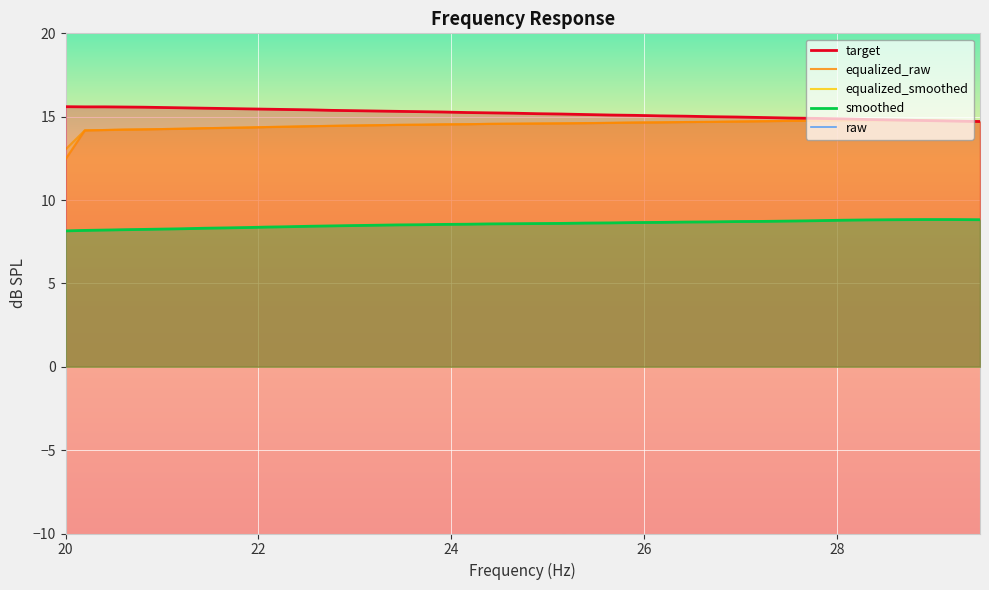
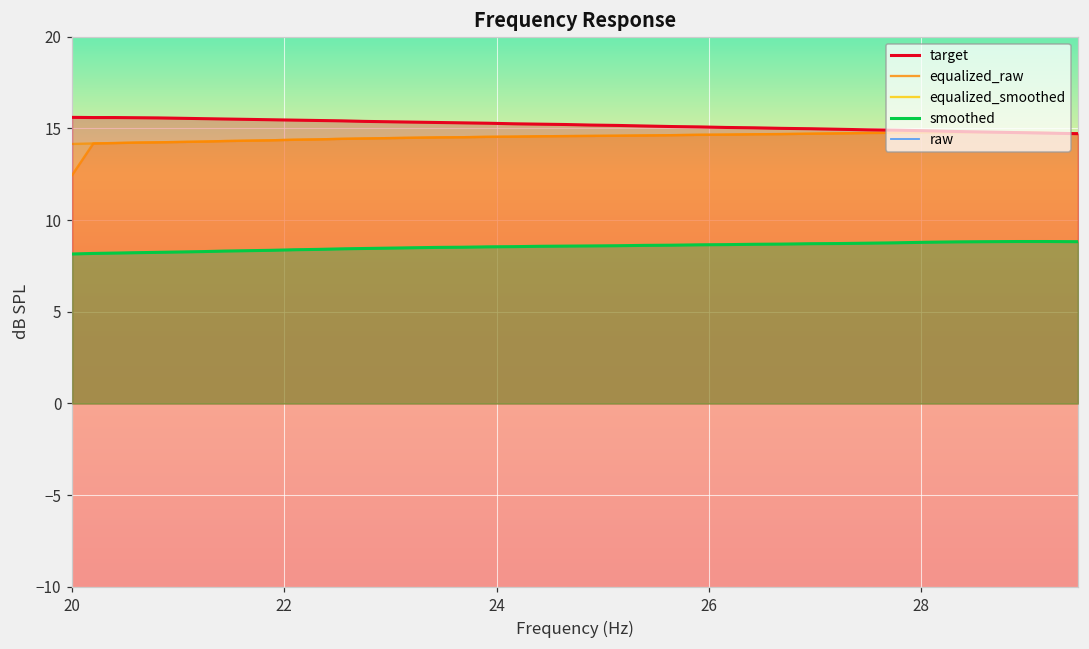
equalized_smoothed, 20: 13.0 -> 14.2
